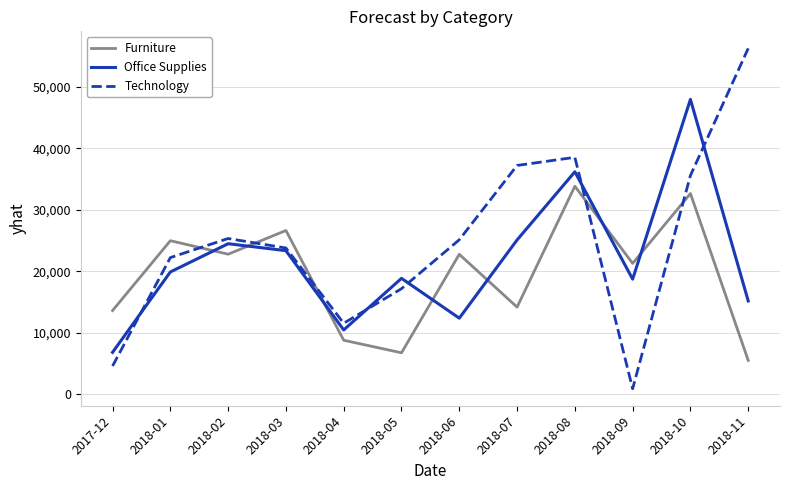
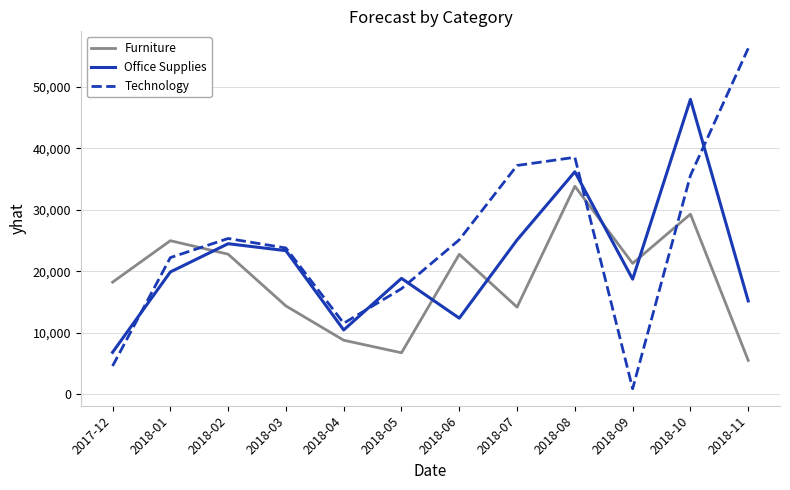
Furniture, 2017-12: 14,000 -> 18,000
Furniture, 2018-03: 27,000 -> 14,000
Furniture, 2018-10: 33,000 -> 29,000
